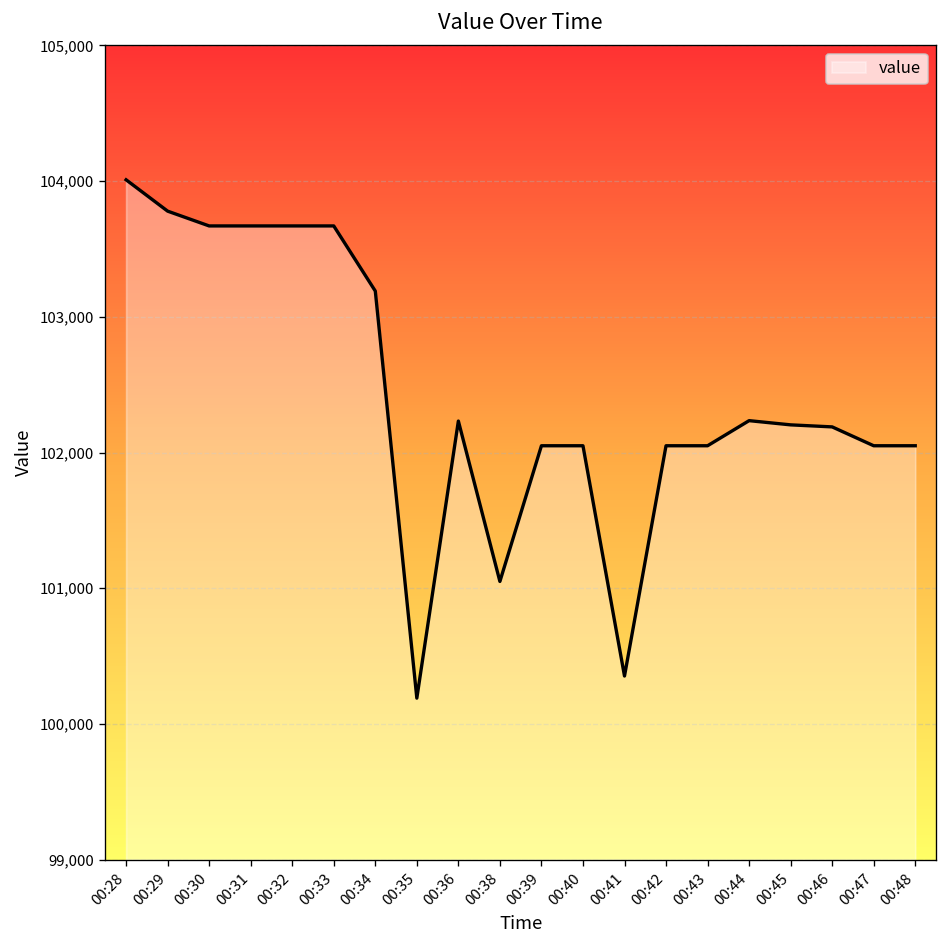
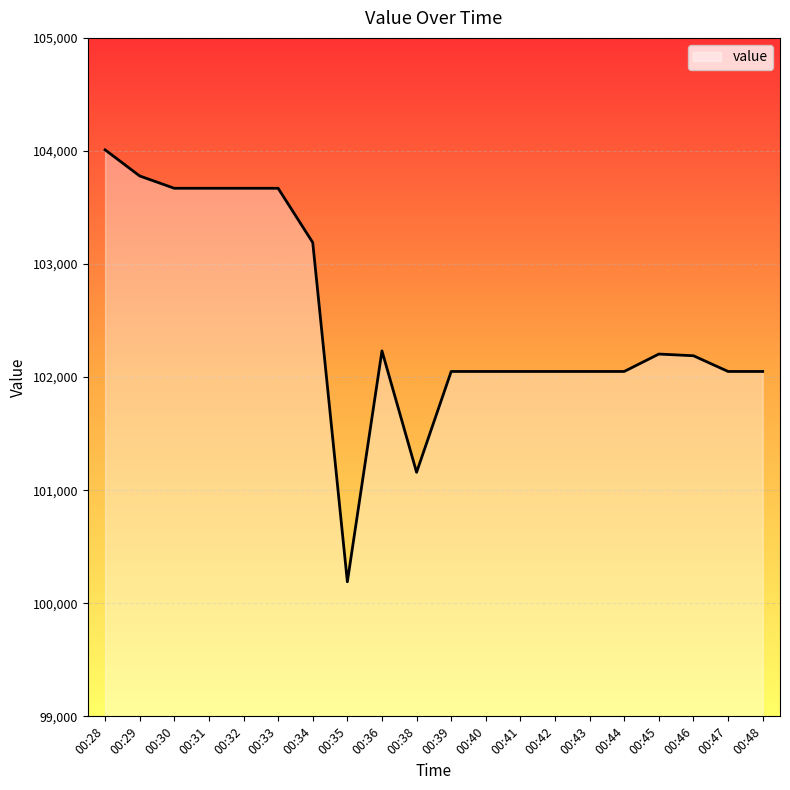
00:38: 101,050 -> 101,160
00:41: 100,350 -> 102,050
00:44: 102,240 -> 102,050
